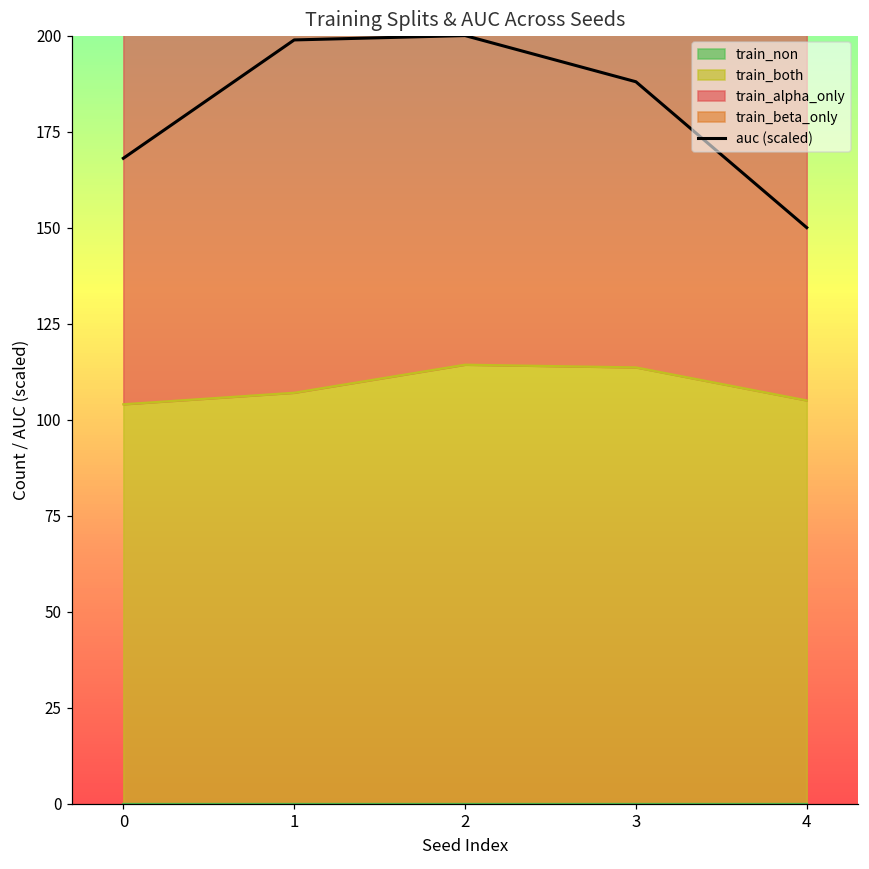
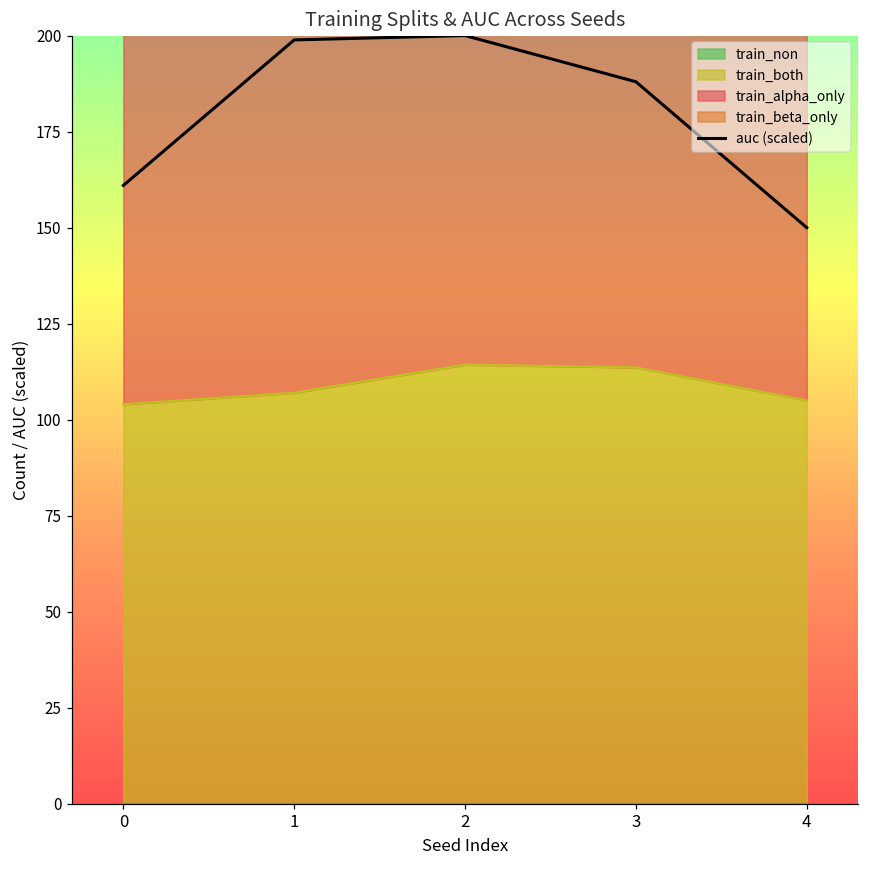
auc (scaled), 0: 168 -> 161
